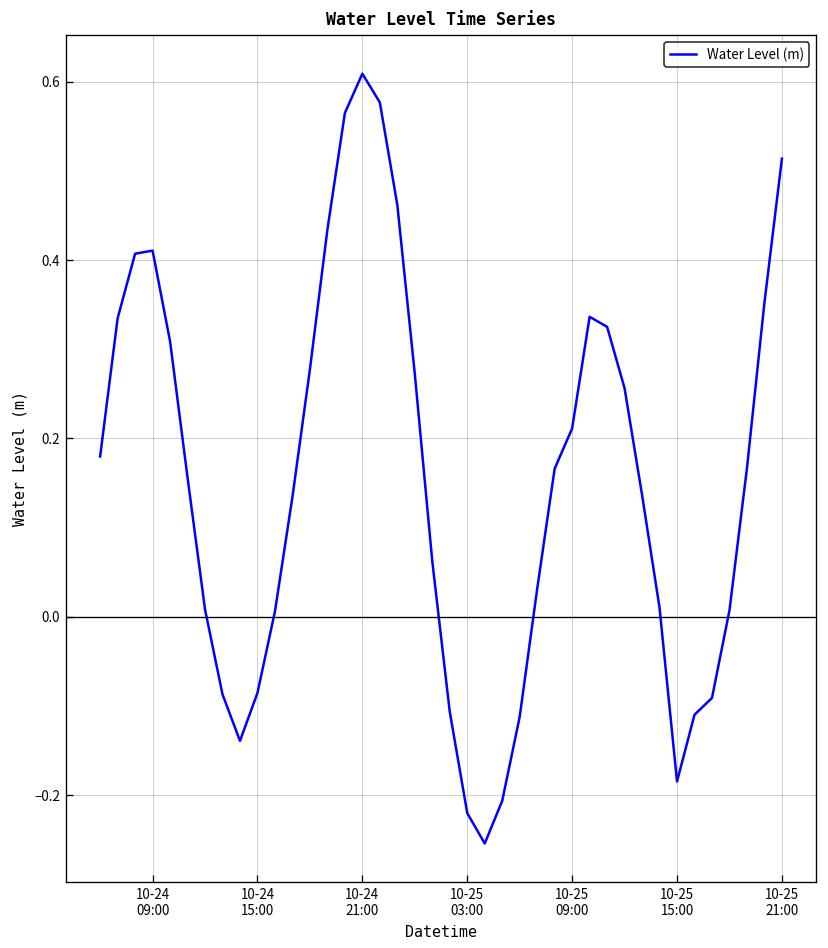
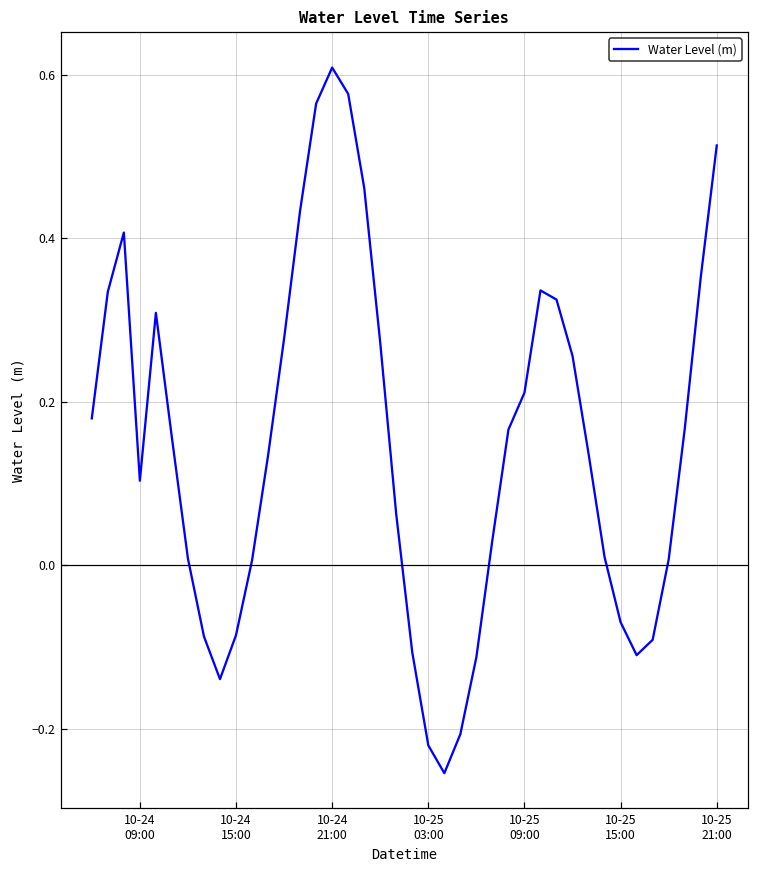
10-24 09:00: 0.41 -> 0.10
10-25 15:00: -0.18 -> -0.07
